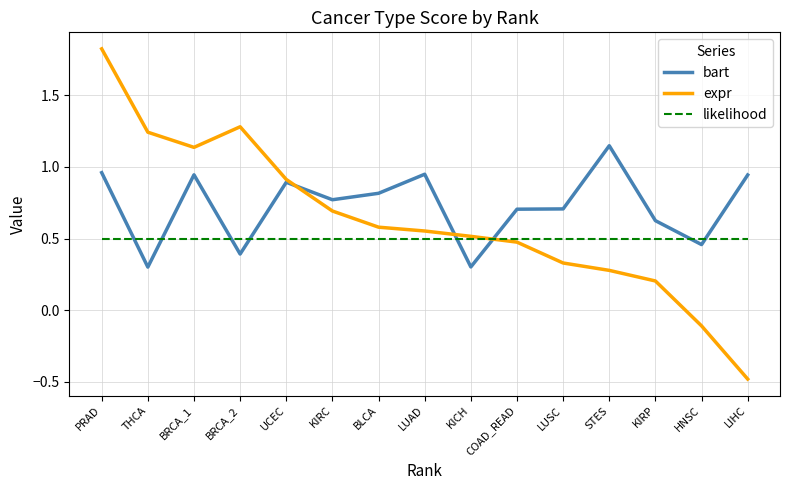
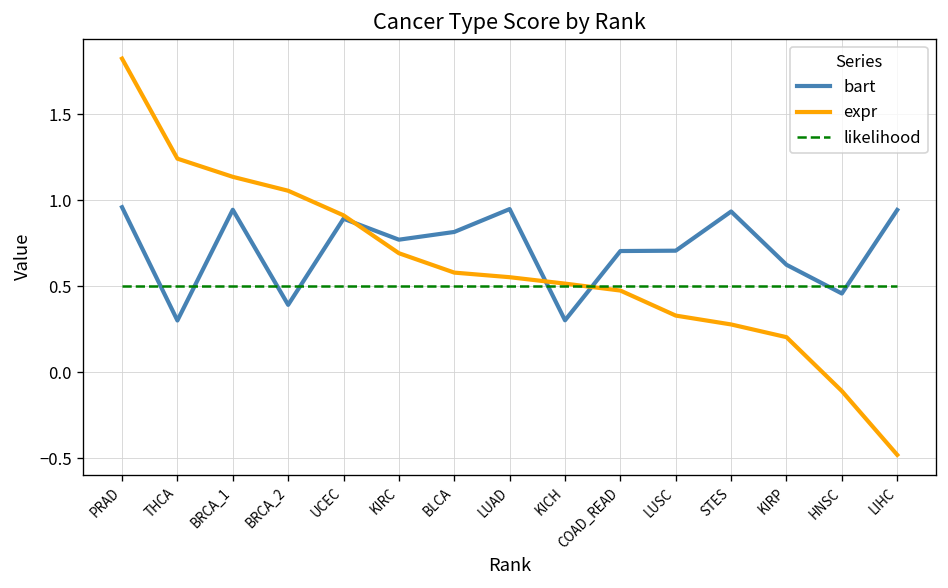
expr, BRCA_2: 1.28 -> 1.06
bart, STES: 1.15 -> 0.94
